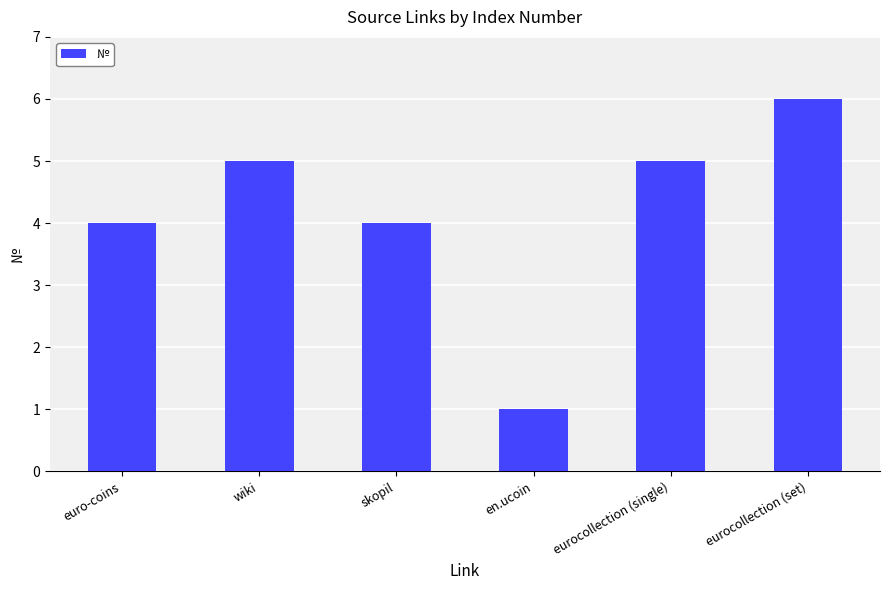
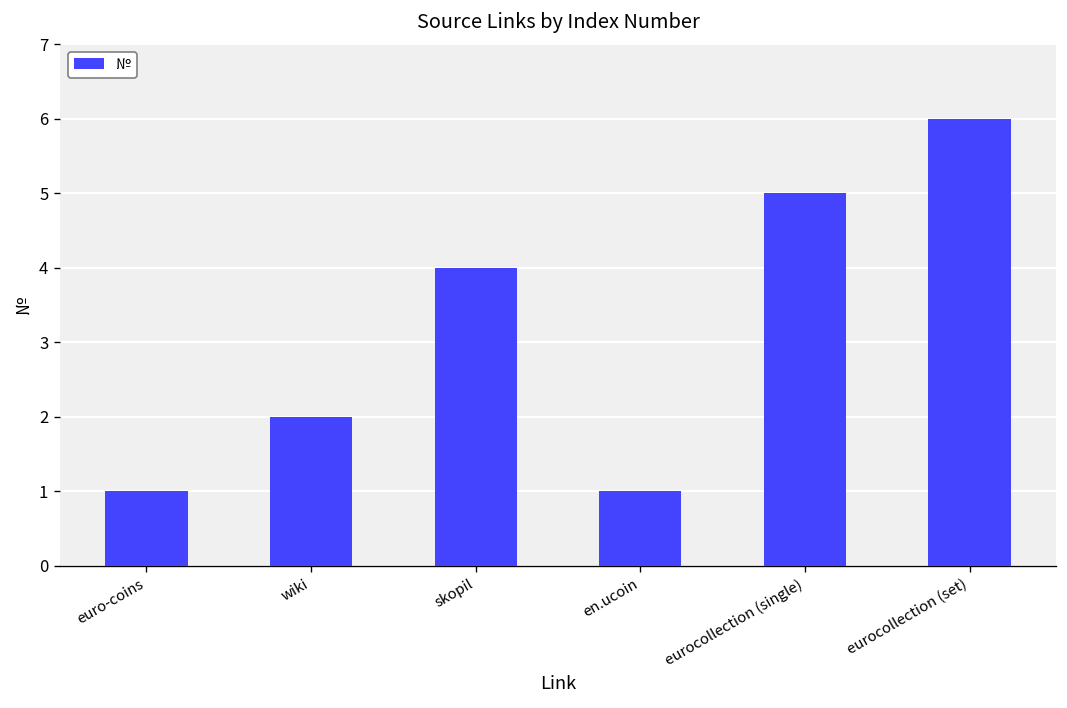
euro-coins: 4 -> 1
wiki: 5 -> 2
